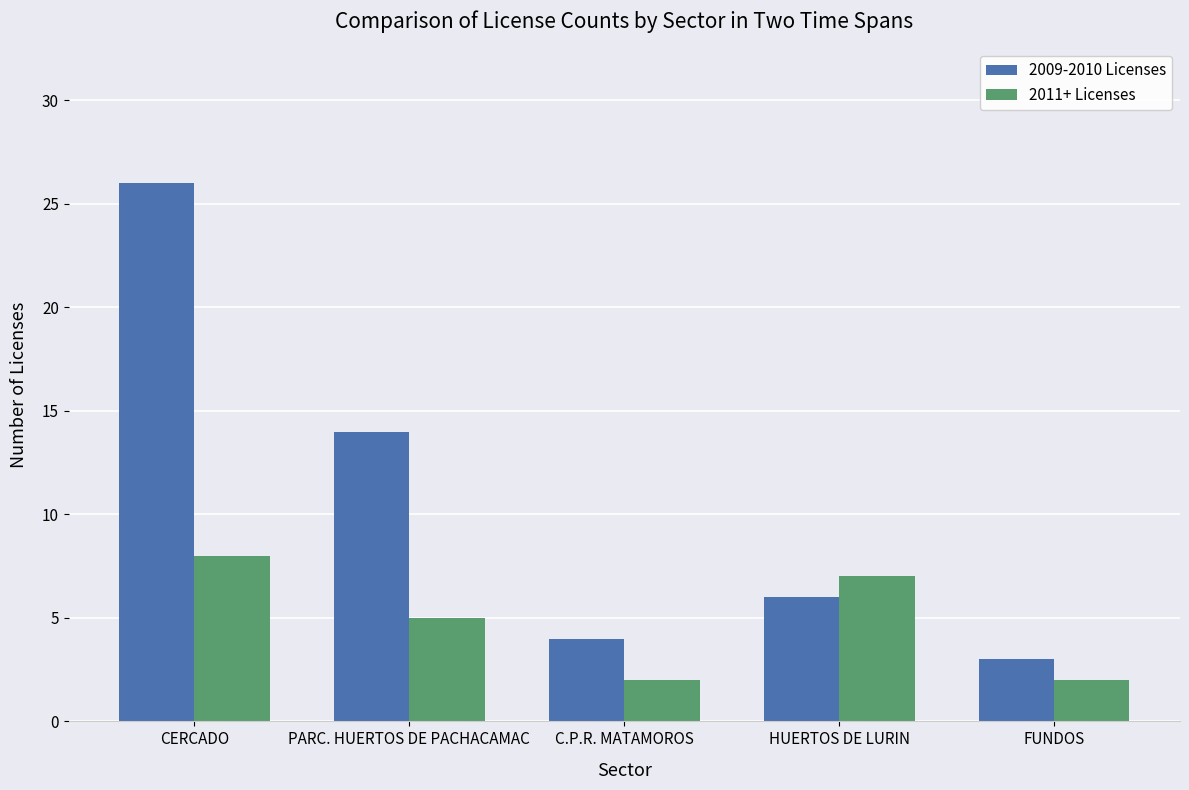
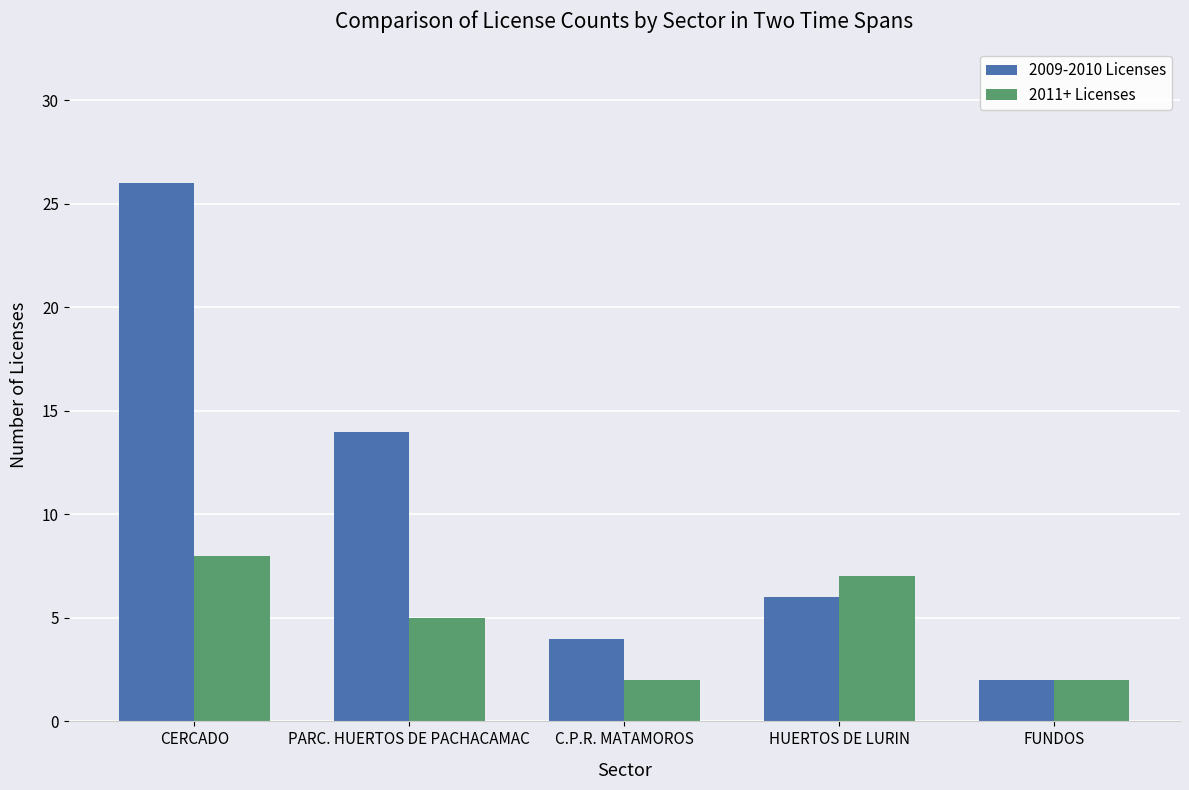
2009-2010 Licenses, FUNDOS: 3 -> 2
